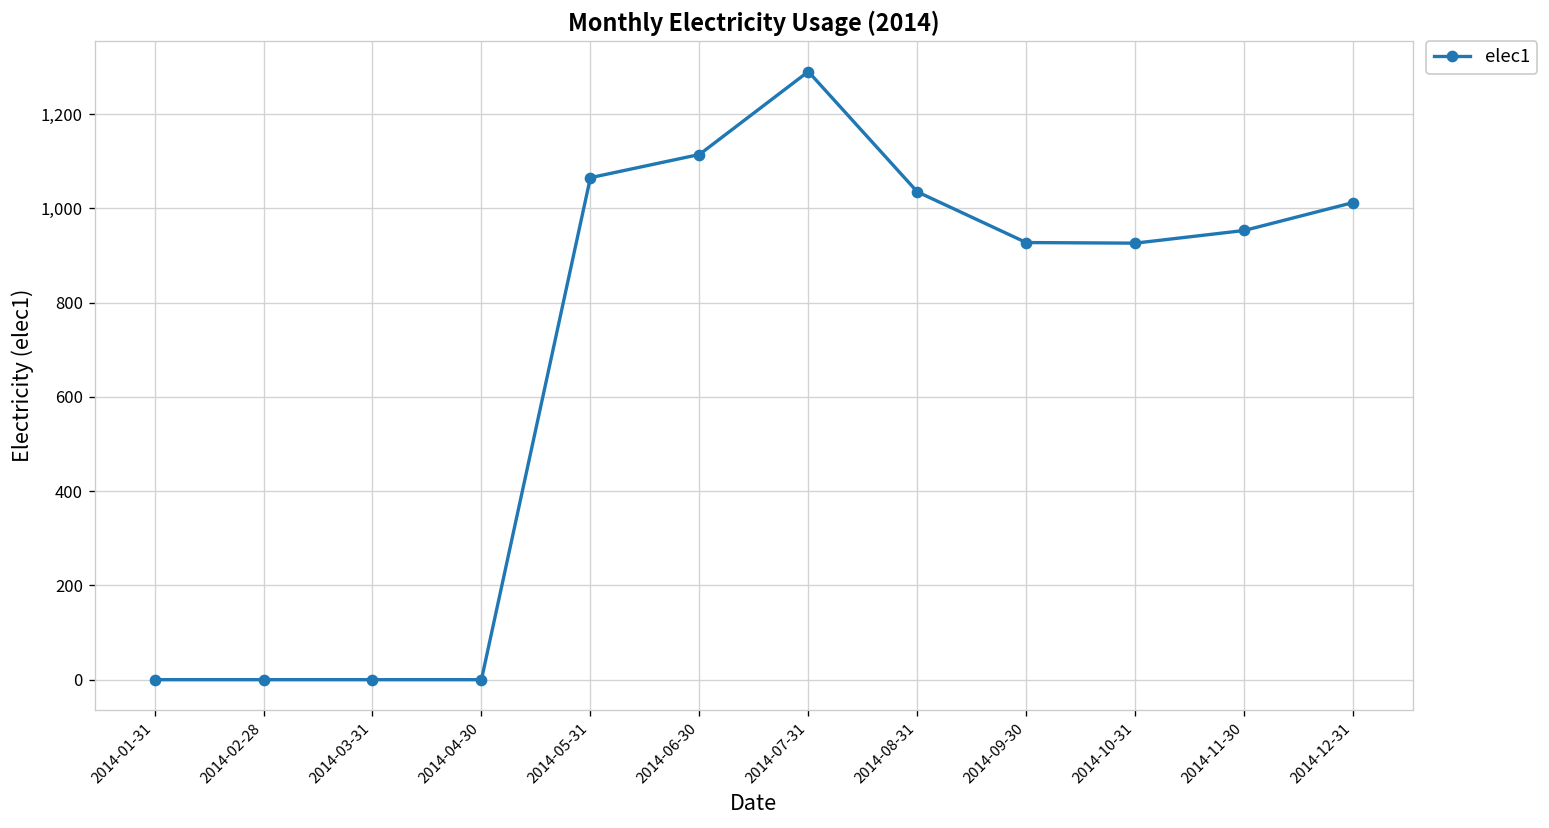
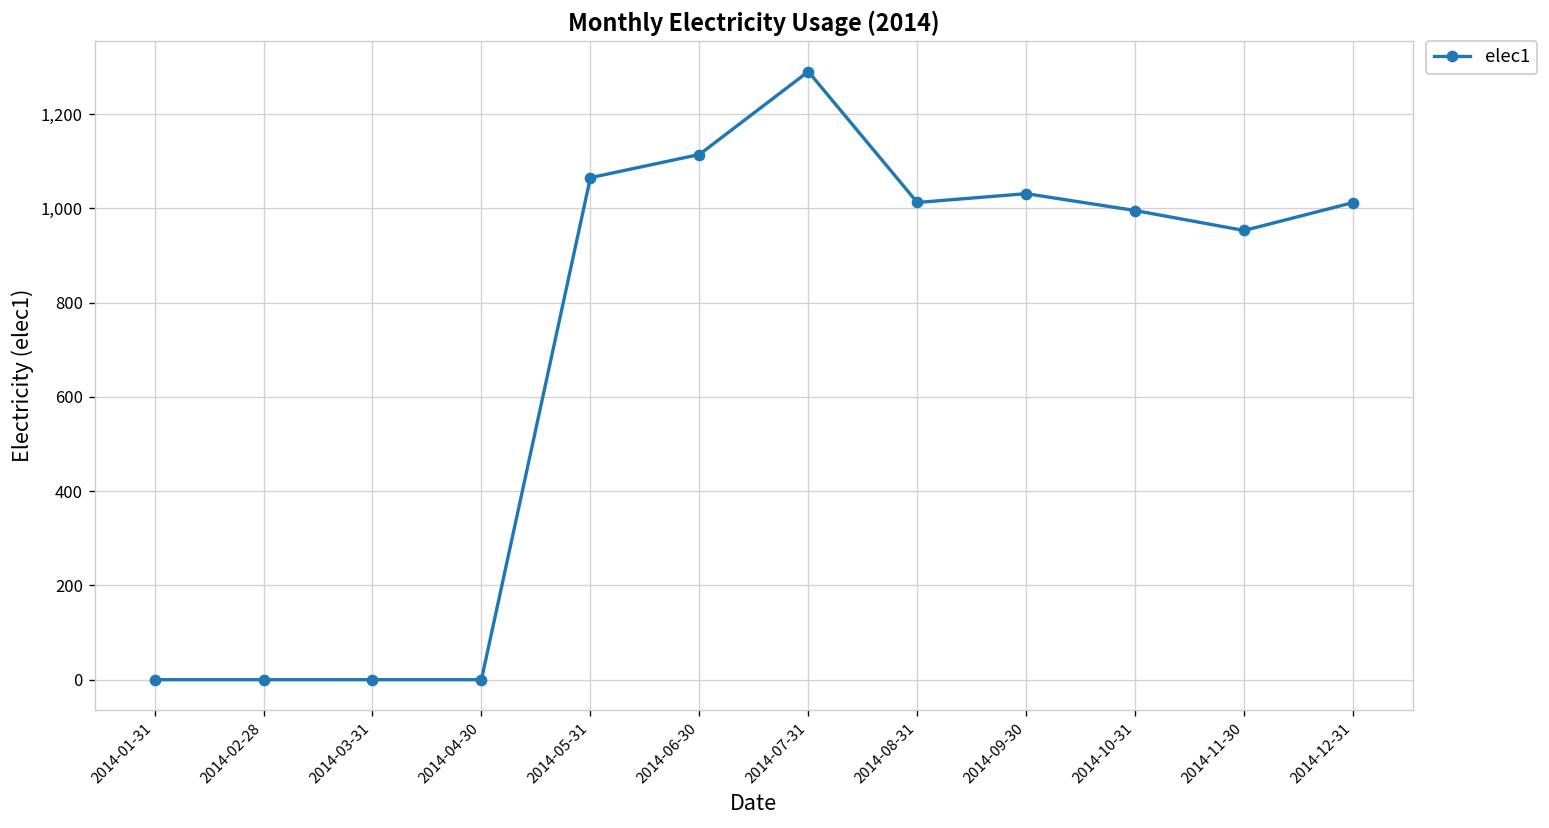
2014-08-31: 1,030 -> 1,010
2014-09-30: 930 -> 1,030
2014-10-31: 930 -> 1,000
